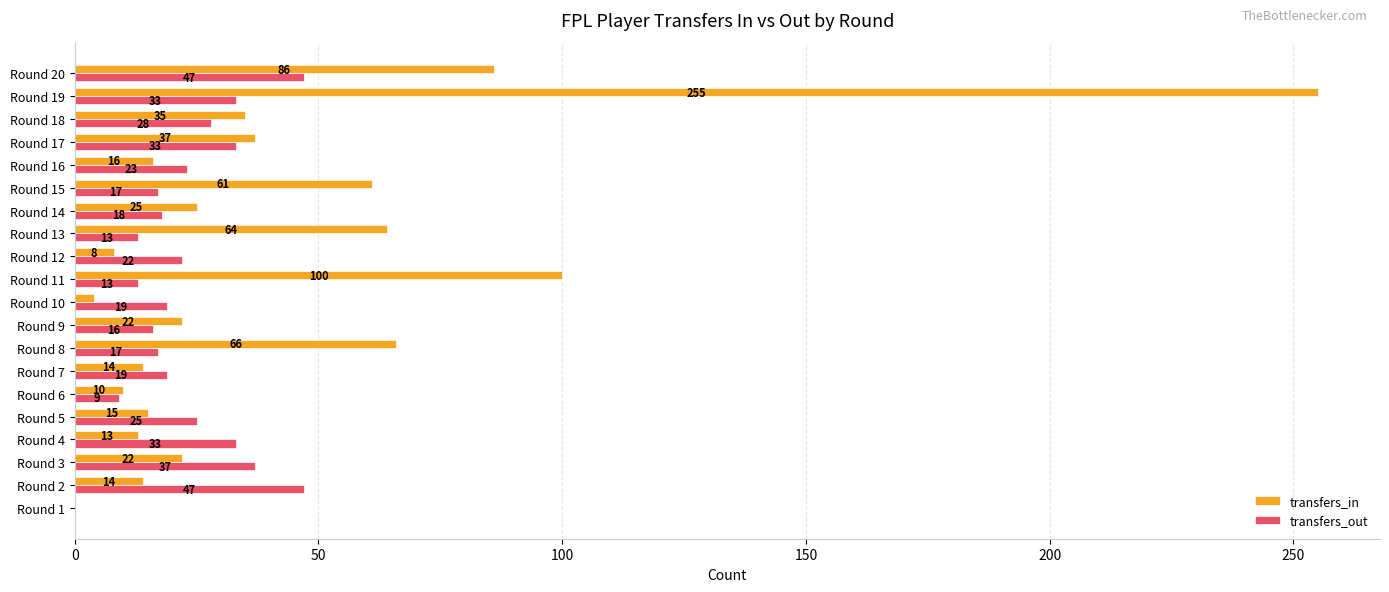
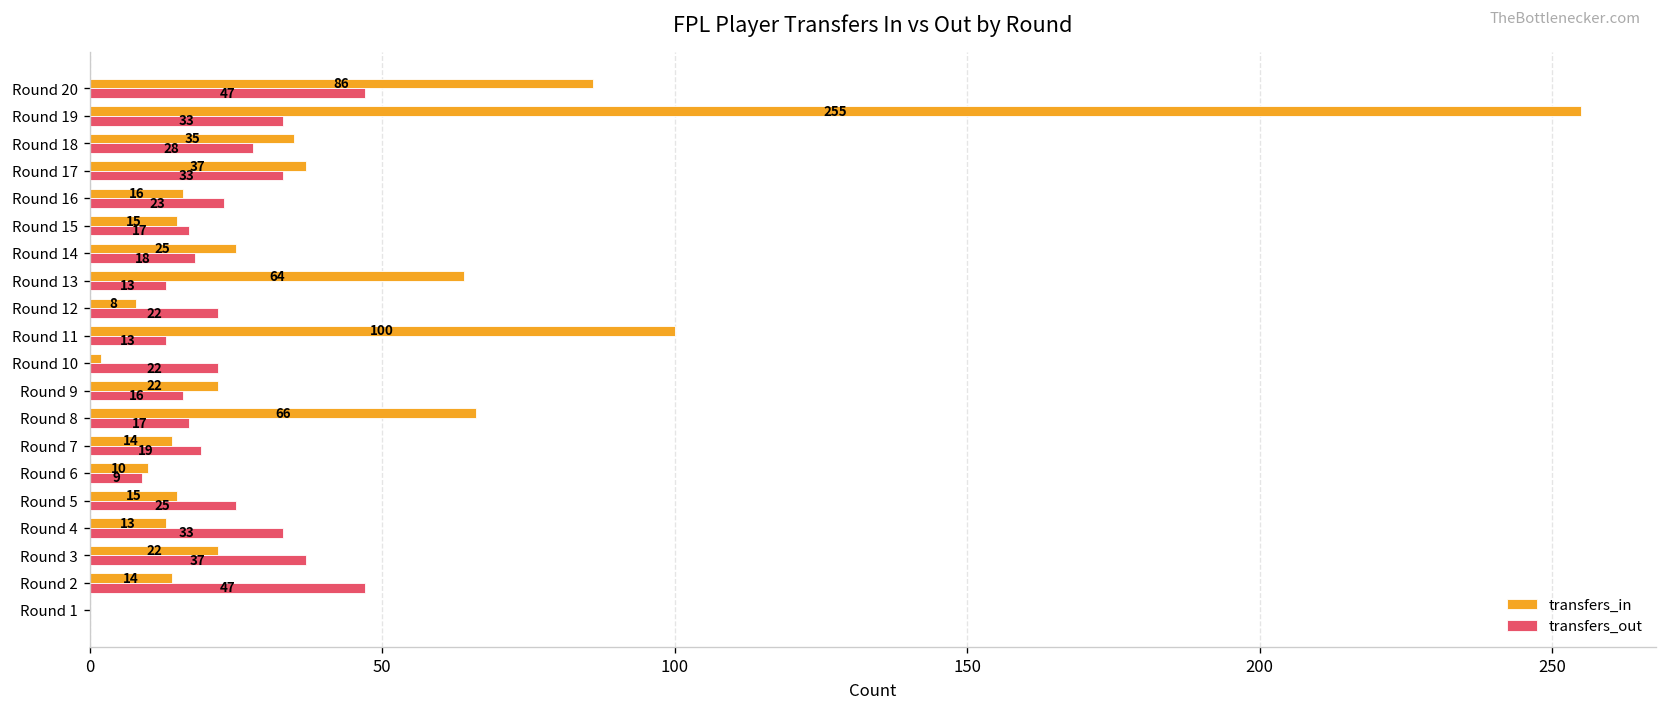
transfers_in, Round 15: 61 -> 15
transfers_in, Round 10: 4 -> 2
transfers_out, Round 10: 19 -> 22
